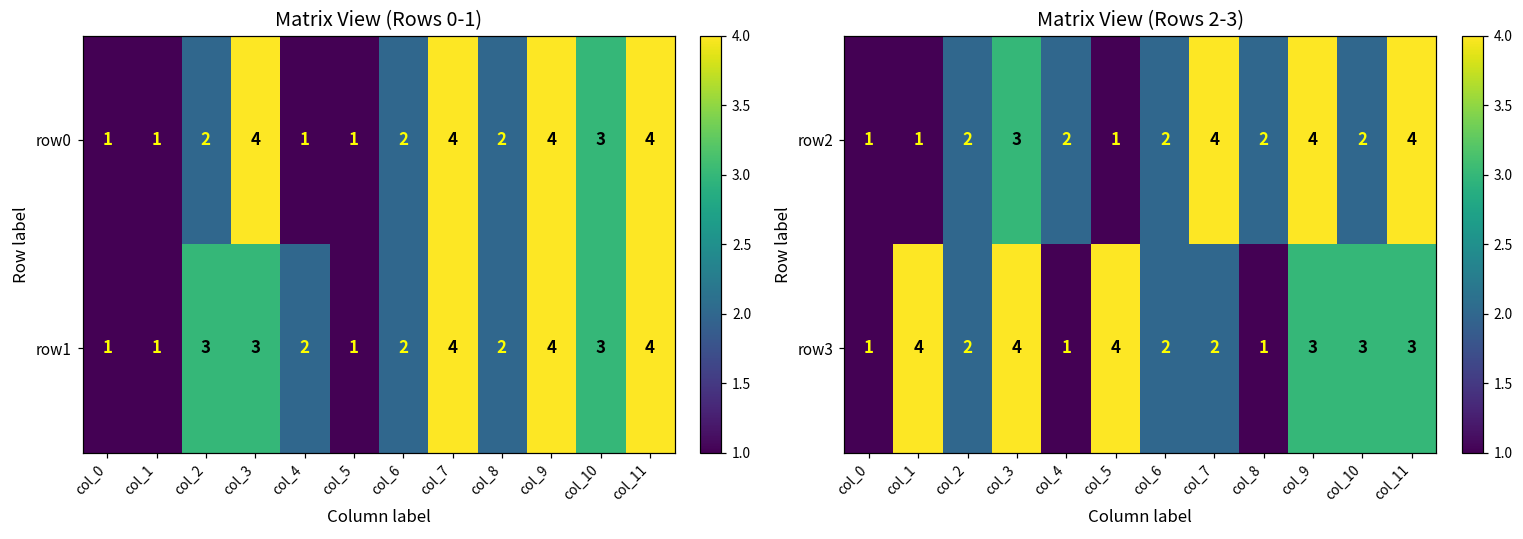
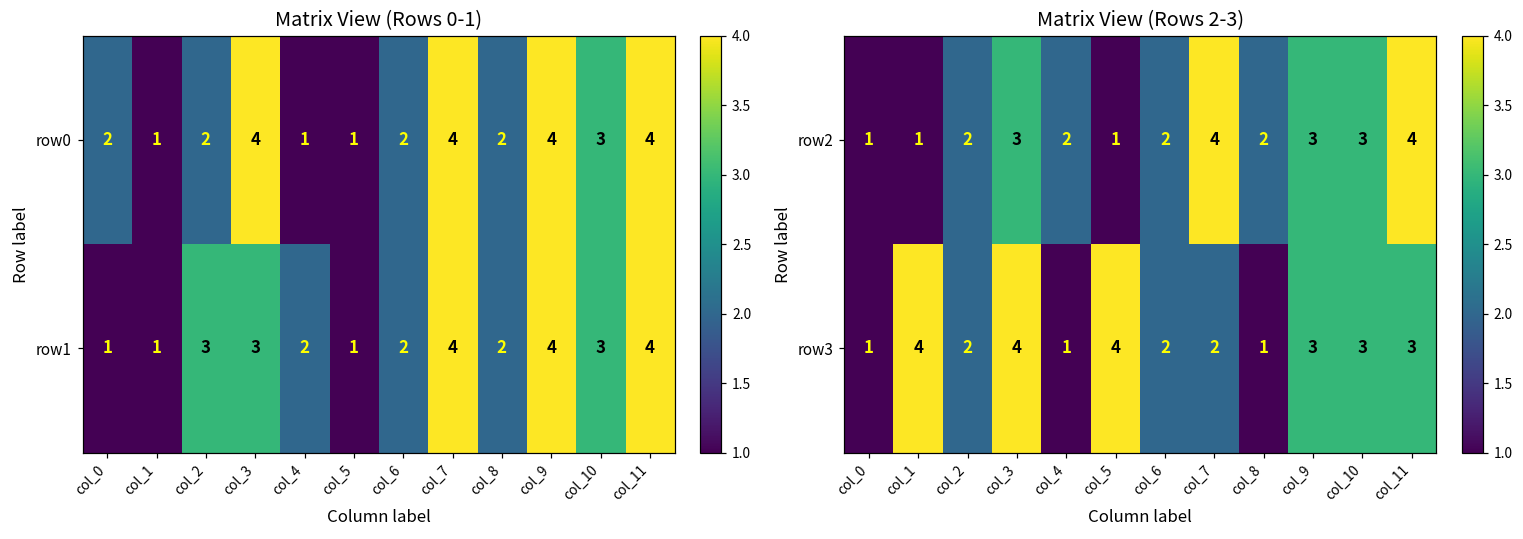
Matrix View (Rows 0-1), row0, col_0: 1 -> 2
Matrix View (Rows 2-3), row2, col_9: 4 -> 3
Matrix View (Rows 2-3), row2, col_10: 2 -> 3
